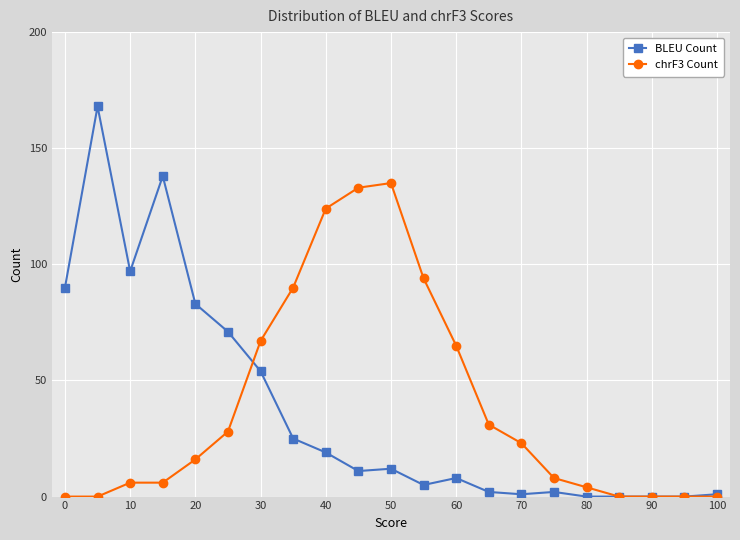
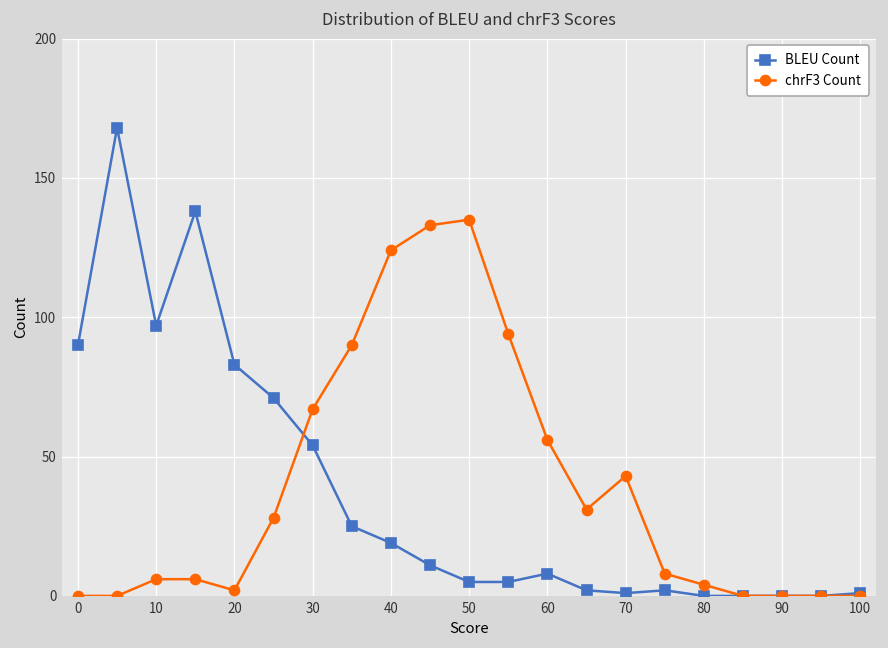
chrF3 Count, 20: 16 -> 2
BLEU Count, 50: 12 -> 5
chrF3 Count, 60: 65 -> 56
chrF3 Count, 70: 23 -> 43
